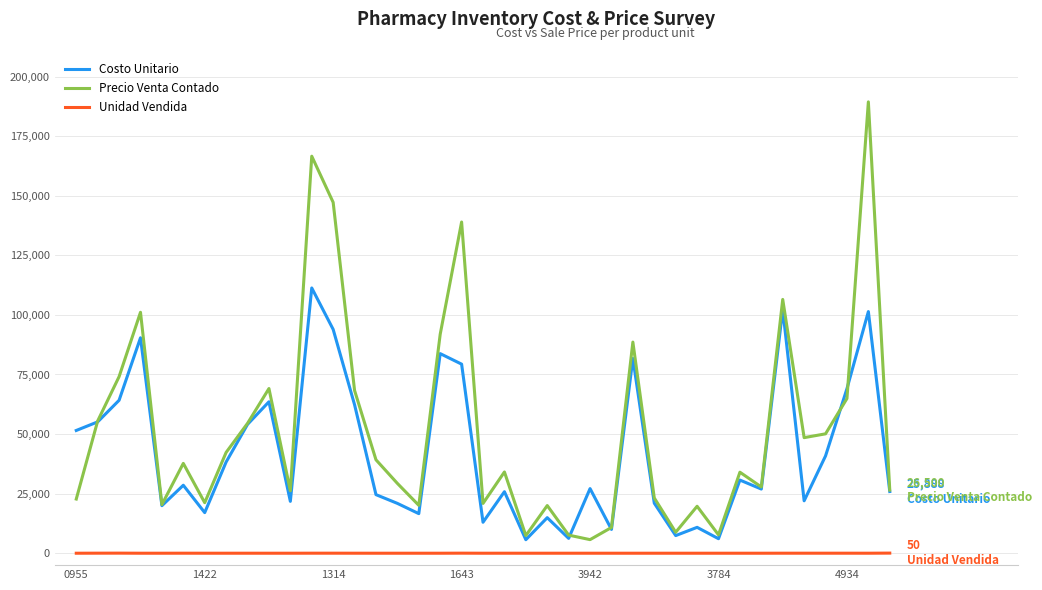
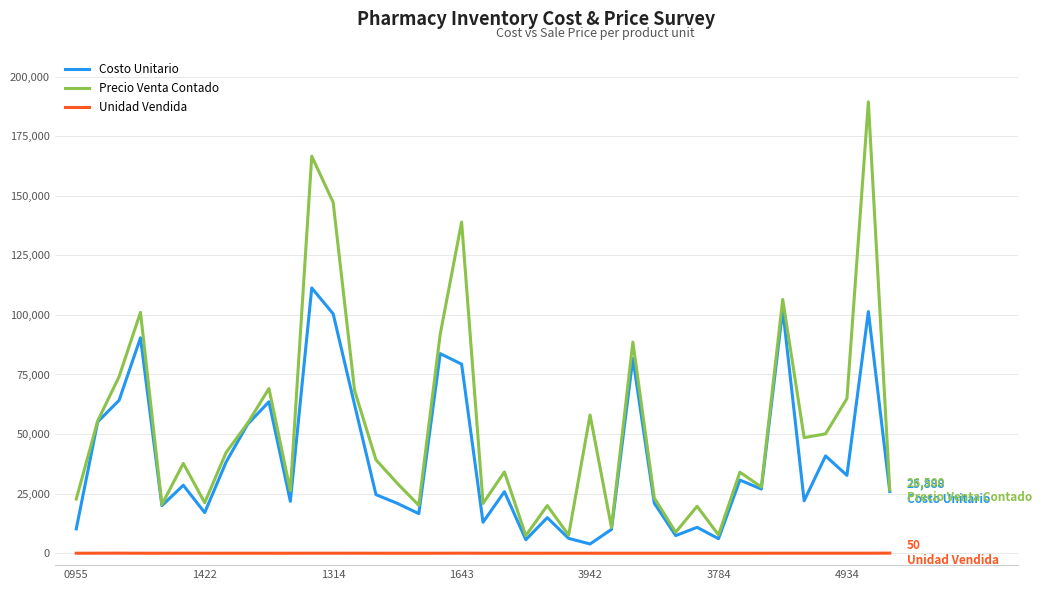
Costo Unitario, 0955: 52,000 -> 10,000
Costo Unitario, 1314: 94,000 -> 100,000
Costo Unitario, 3942: 27,000 -> 4,000
Precio Venta Contado, 3942: 6,000 -> 58,000
Costo Unitario, 4934: 69,000 -> 33,000
